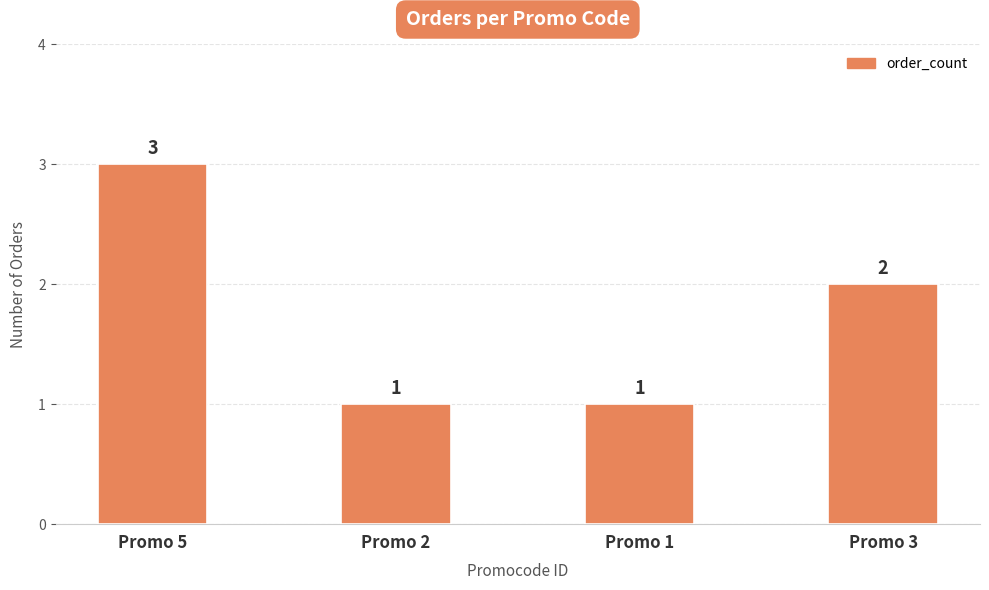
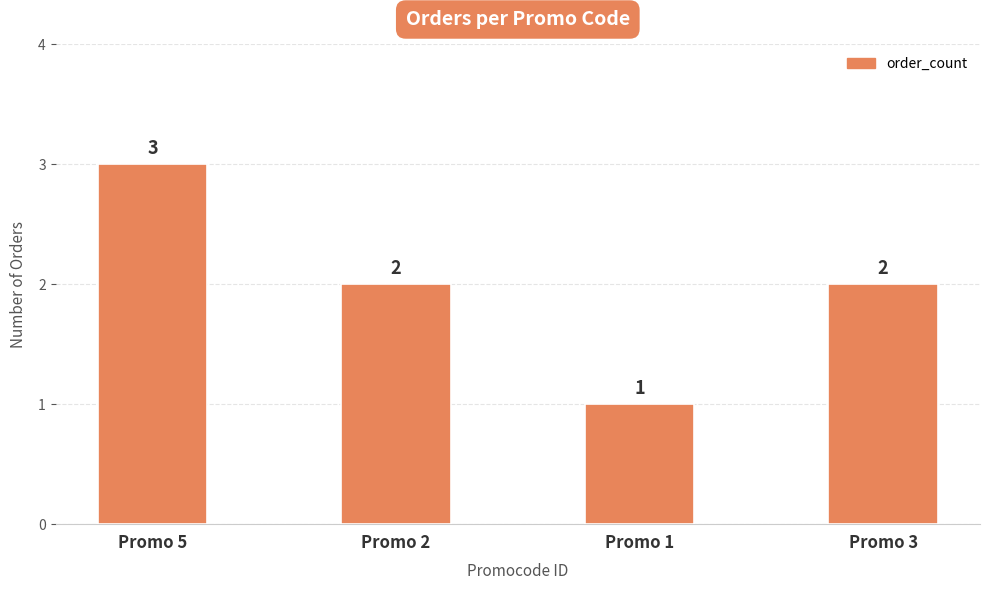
Promo 2: 1 -> 2
